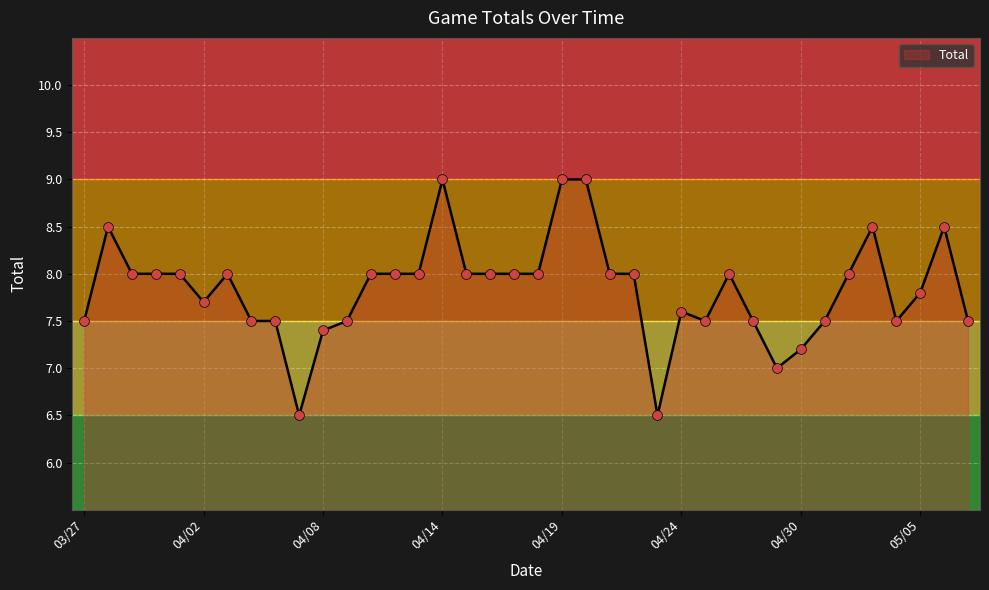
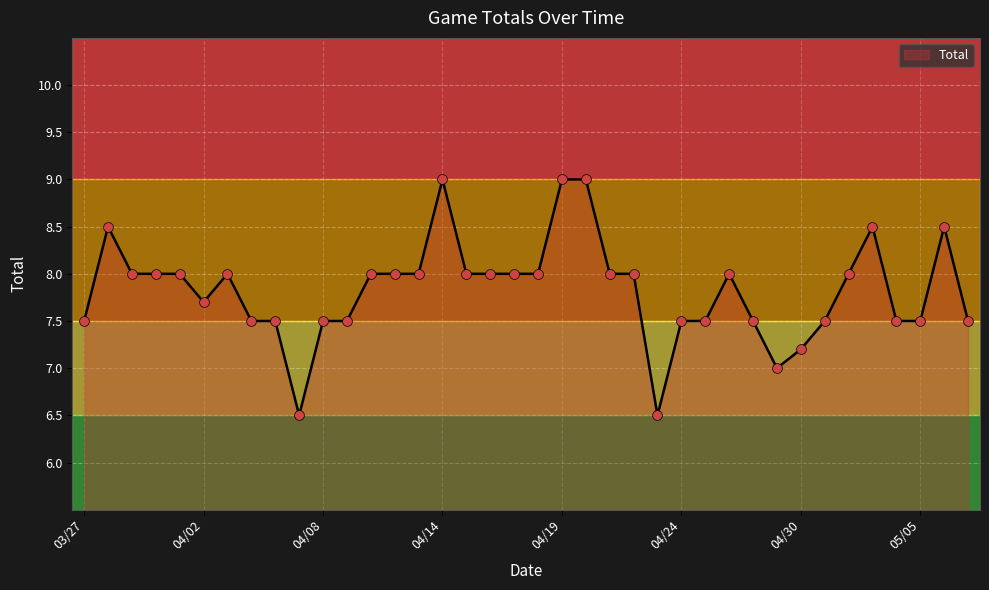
04/08: 7.4 -> 7.5
04/24: 7.6 -> 7.5
05/05: 7.8 -> 7.5
